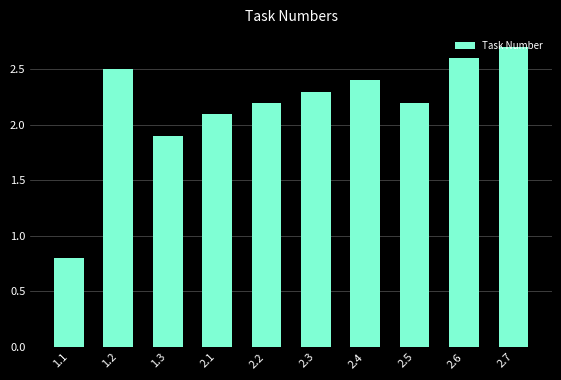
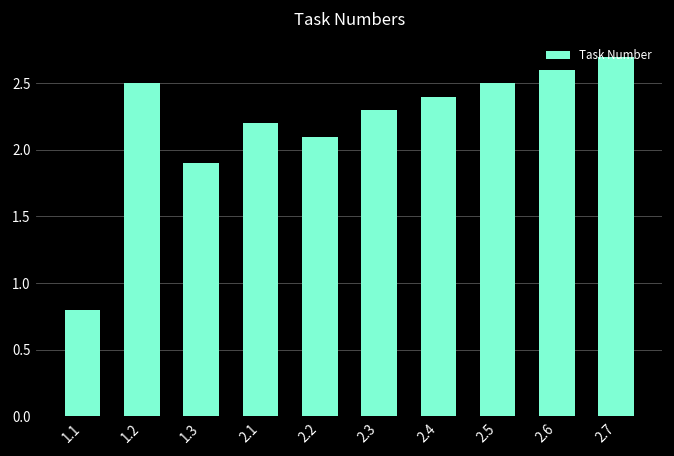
2.1: 2.1 -> 2.2
2.2: 2.2 -> 2.1
2.5: 2.2 -> 2.5
